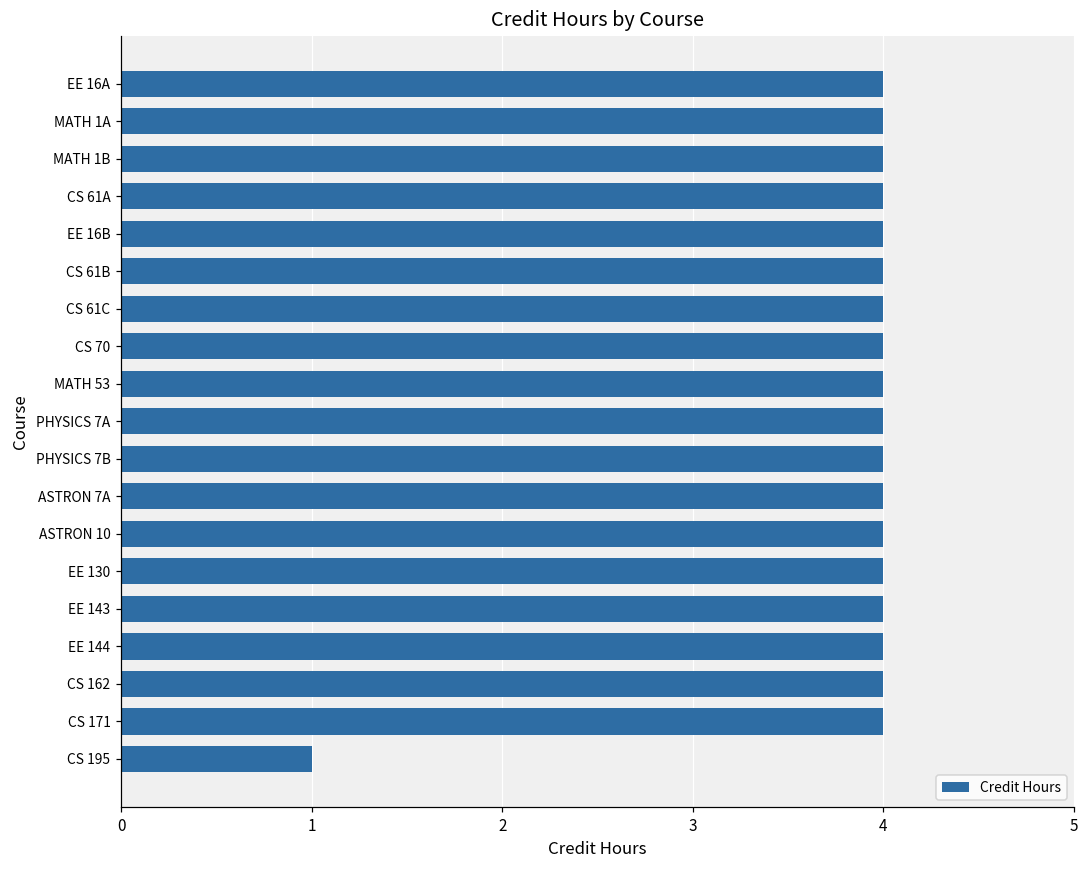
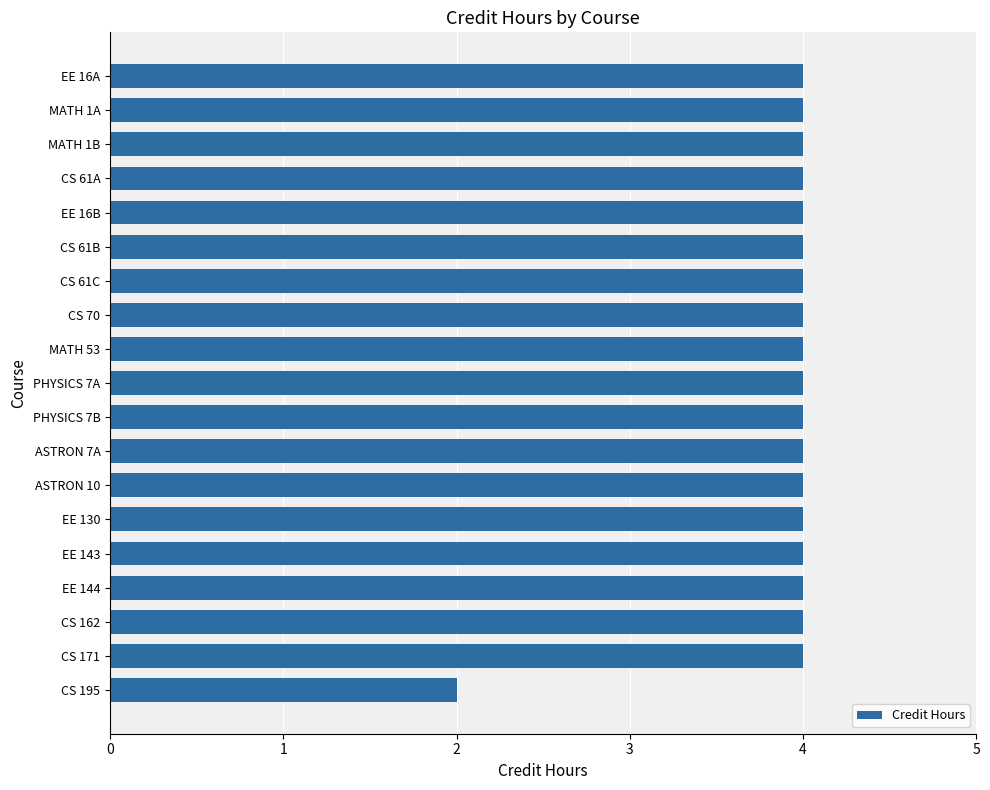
CS 195: 1 -> 2
